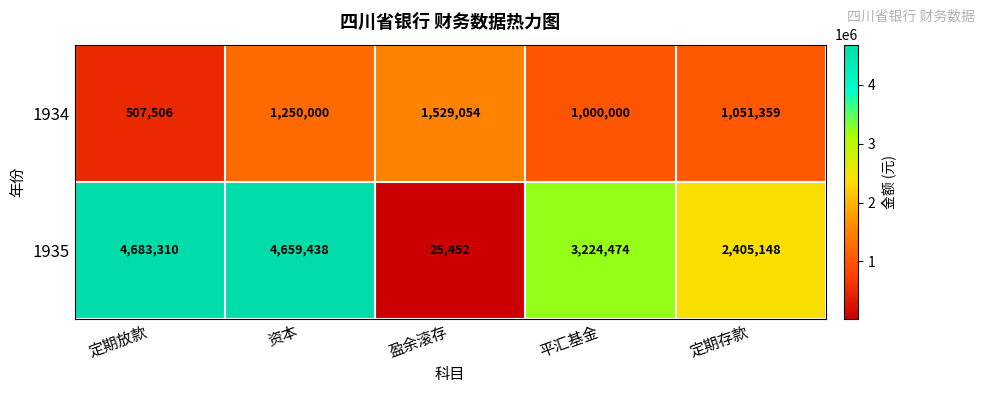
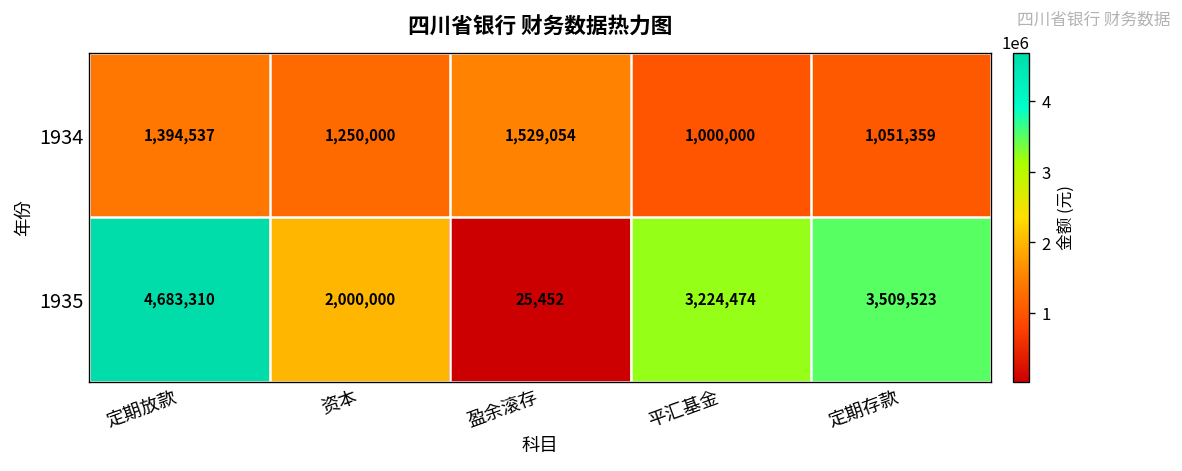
1934, 定期放款: 507,506 -> 1,394,537
1935, 资本: 4,659,438 -> 2,000,000
1935, 定期存款: 2,405,148 -> 3,509,523
